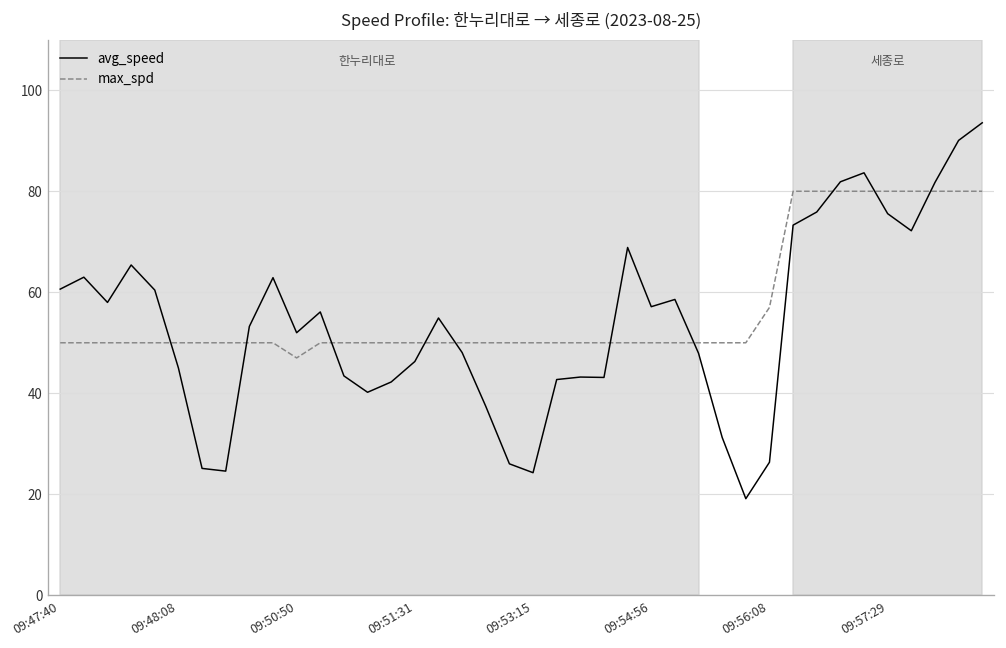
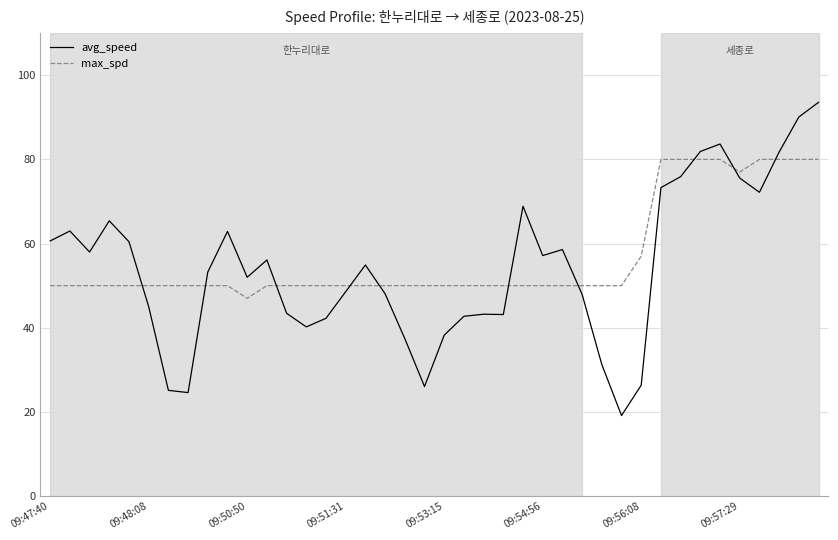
avg_speed, 09:51:31: 46 -> 49
avg_speed, 09:53:15: 24 -> 38
max_spd, 09:57:29: 80 -> 77
